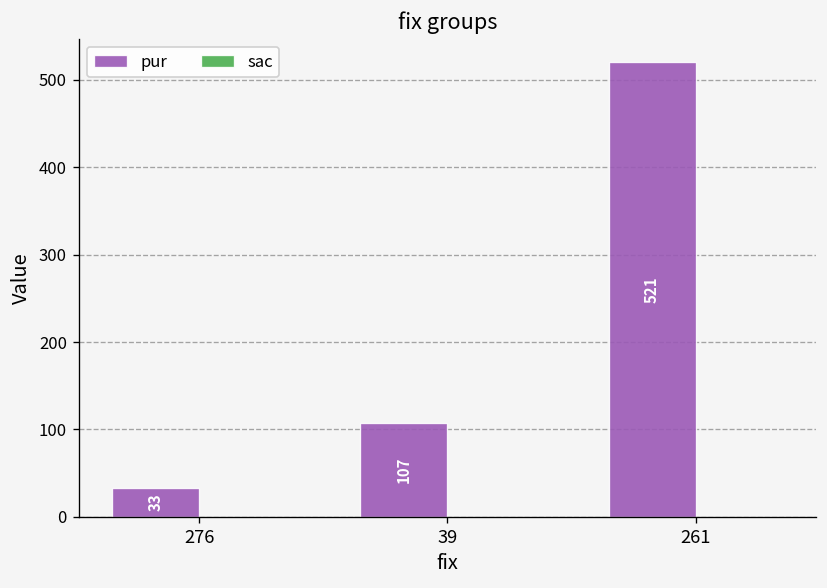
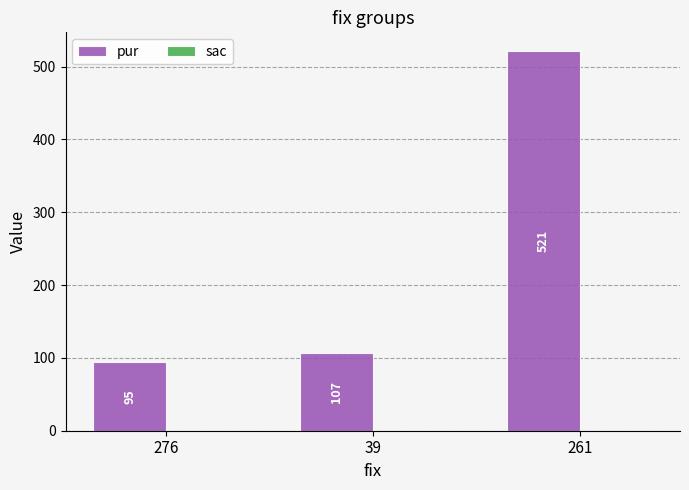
pur, 276: 33 -> 95
